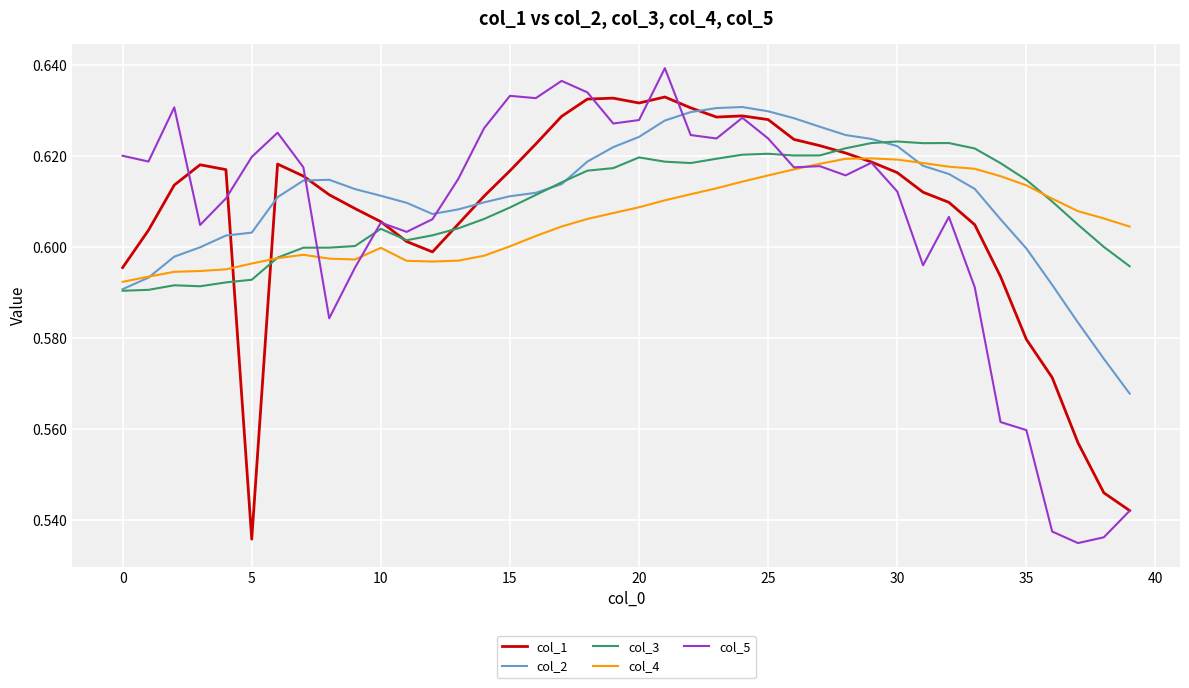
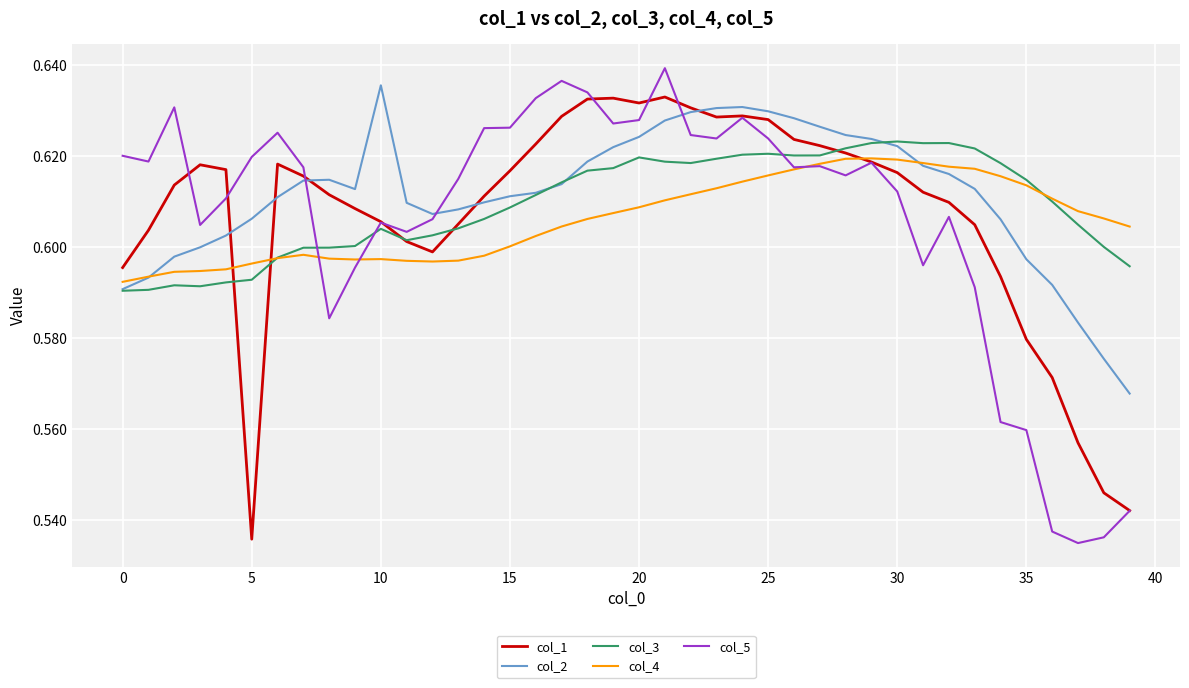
col_2, 5: 0.603 -> 0.606
col_2, 10: 0.611 -> 0.636
col_4, 10: 0.600 -> 0.597
col_5, 15: 0.633 -> 0.626
col_2, 35: 0.600 -> 0.597
